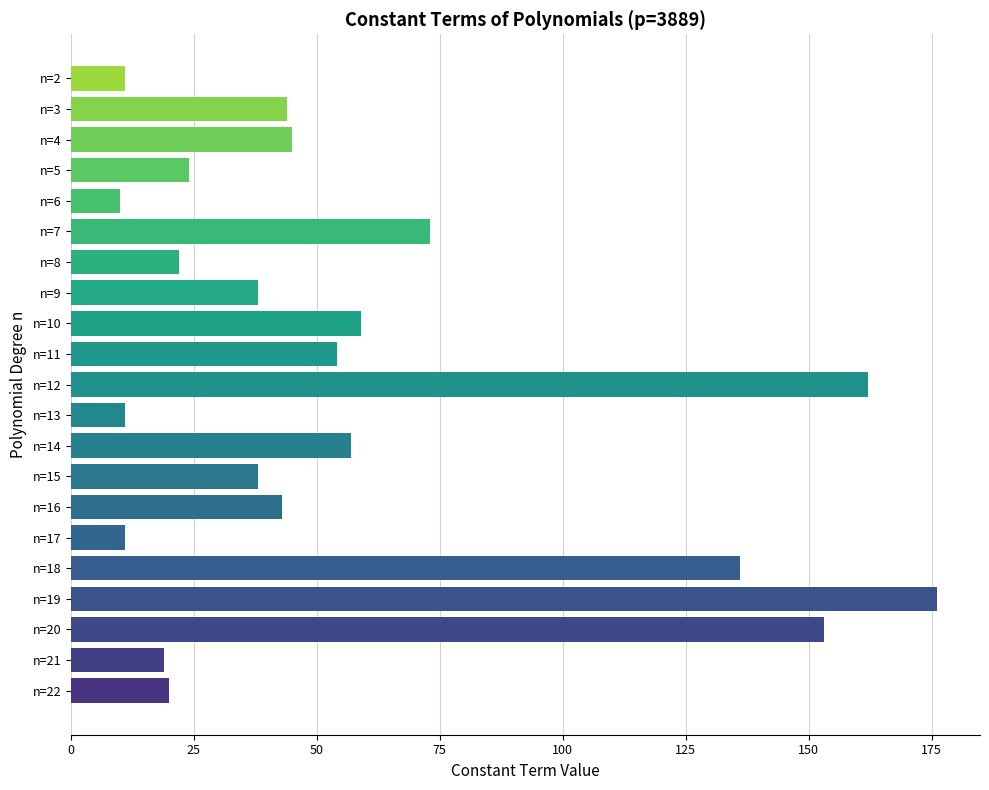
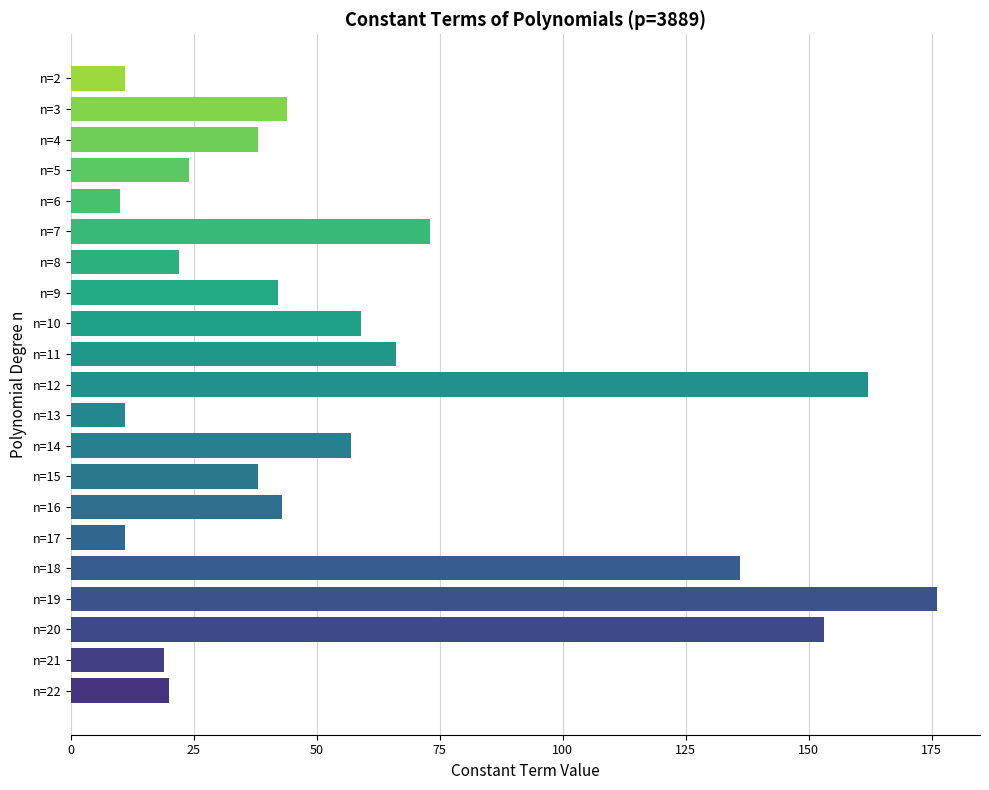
n=4: 45 -> 38
n=9: 38 -> 42
n=11: 54 -> 66
